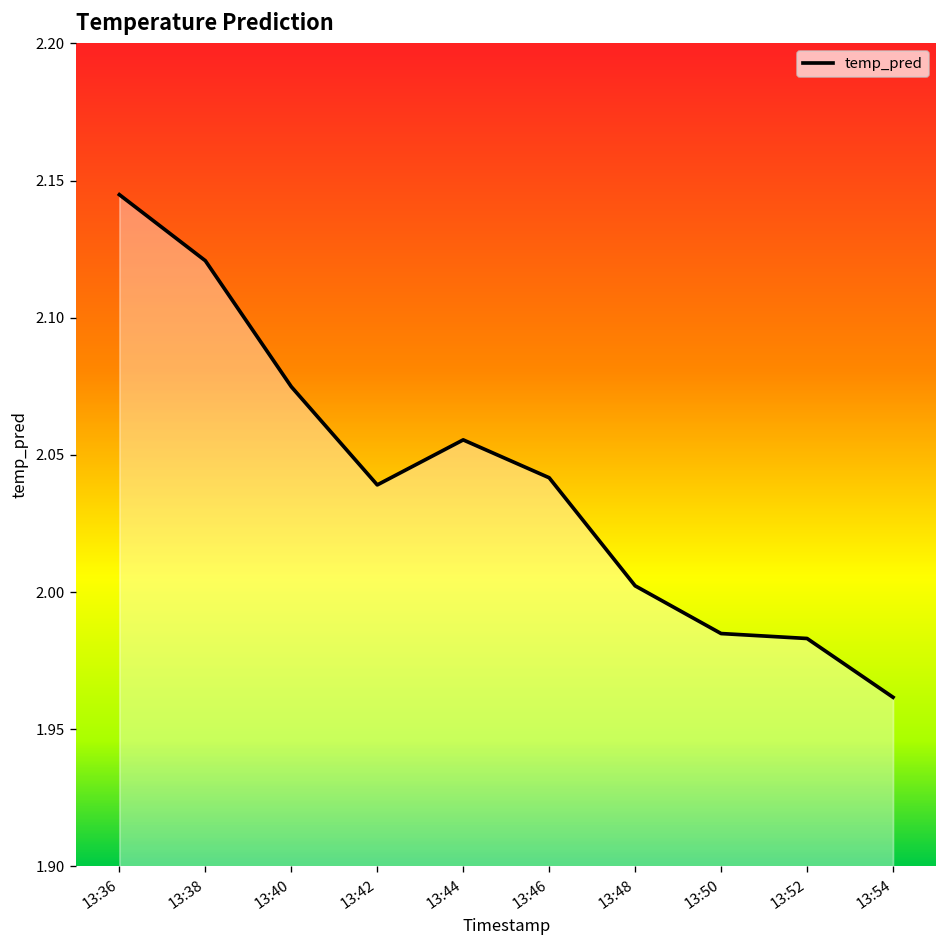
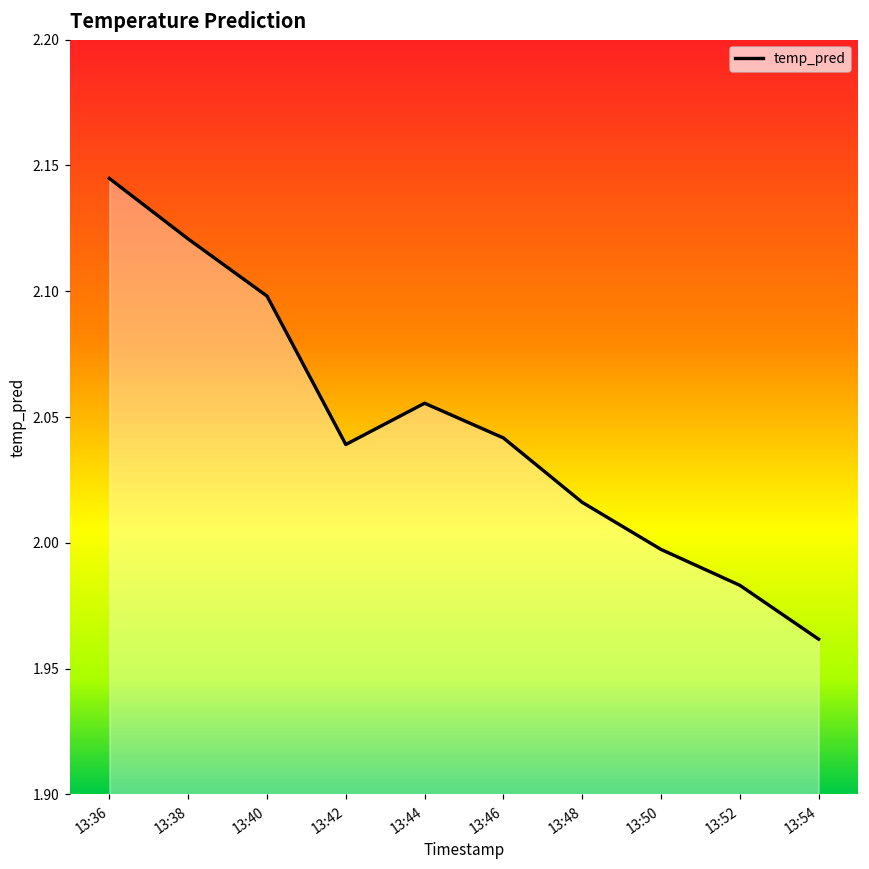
13:40: 2.075 -> 2.098
13:48: 2.002 -> 2.016
13:50: 1.985 -> 1.997
